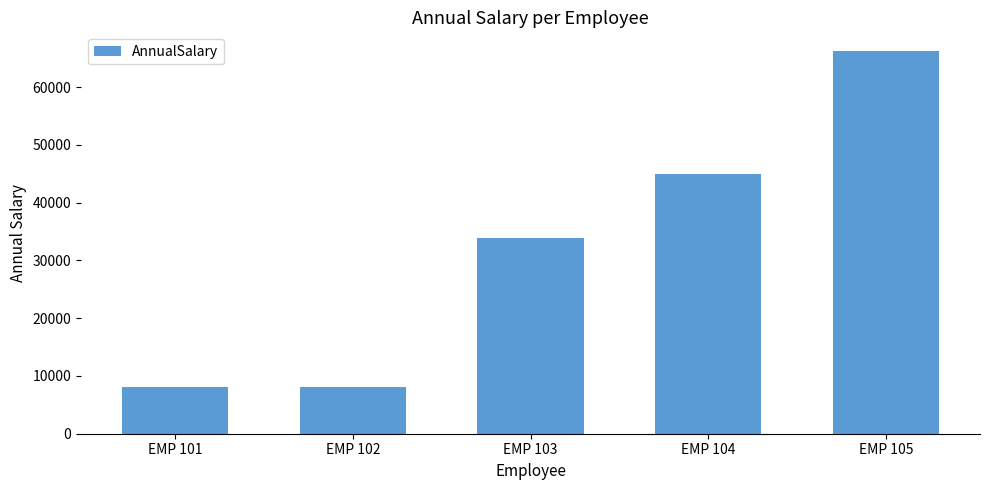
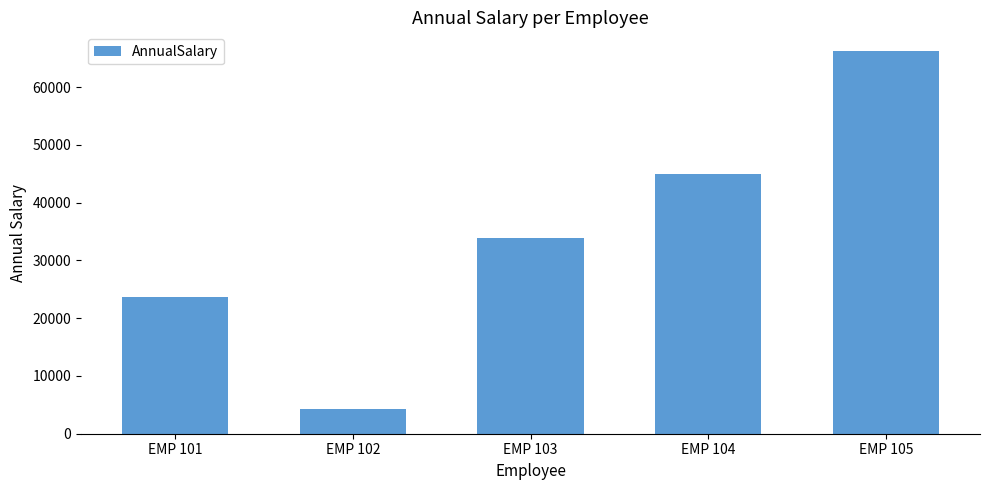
EMP 101: 8000 -> 24000
EMP 102: 8000 -> 4000
